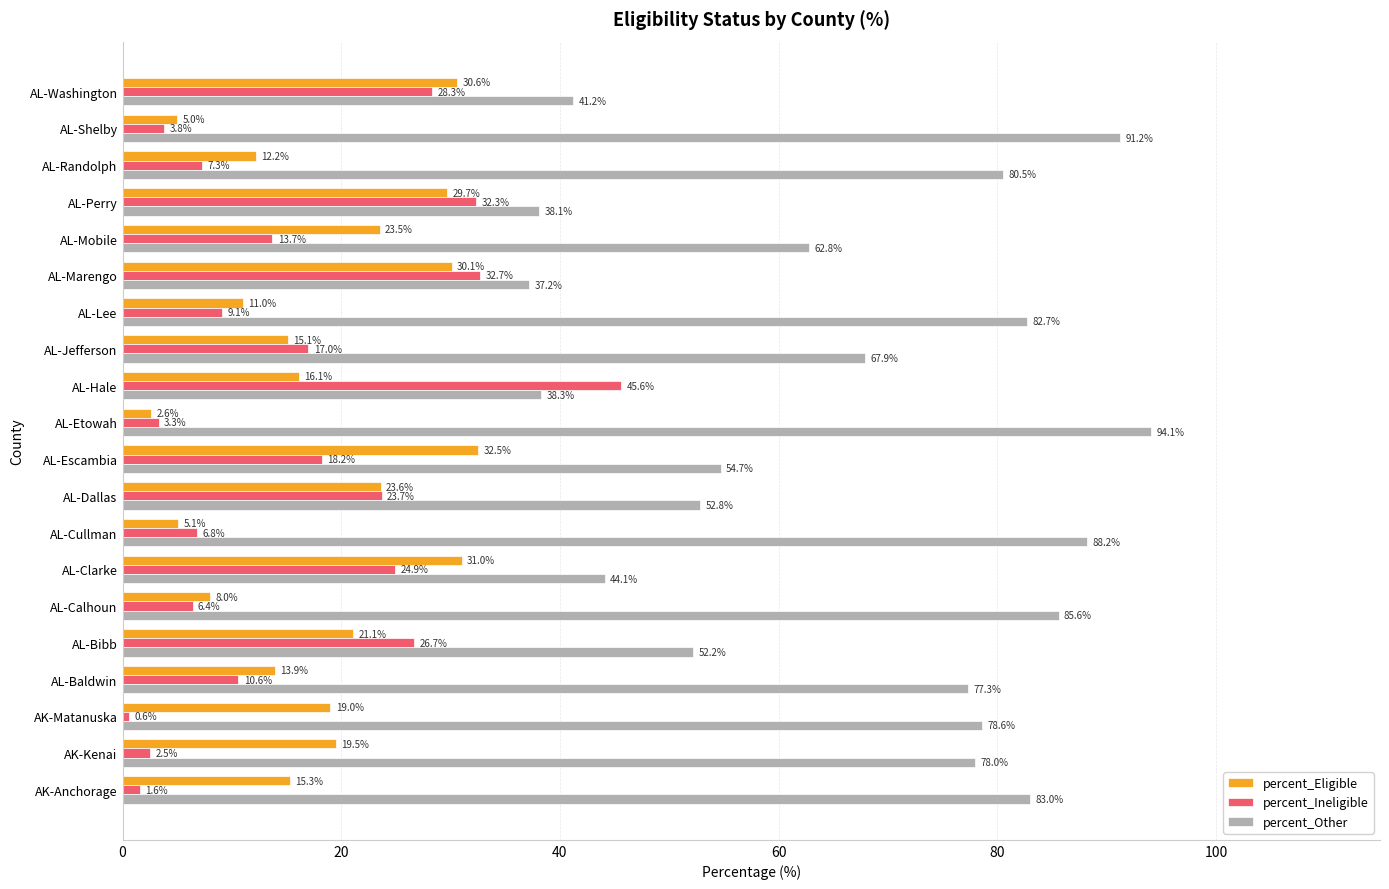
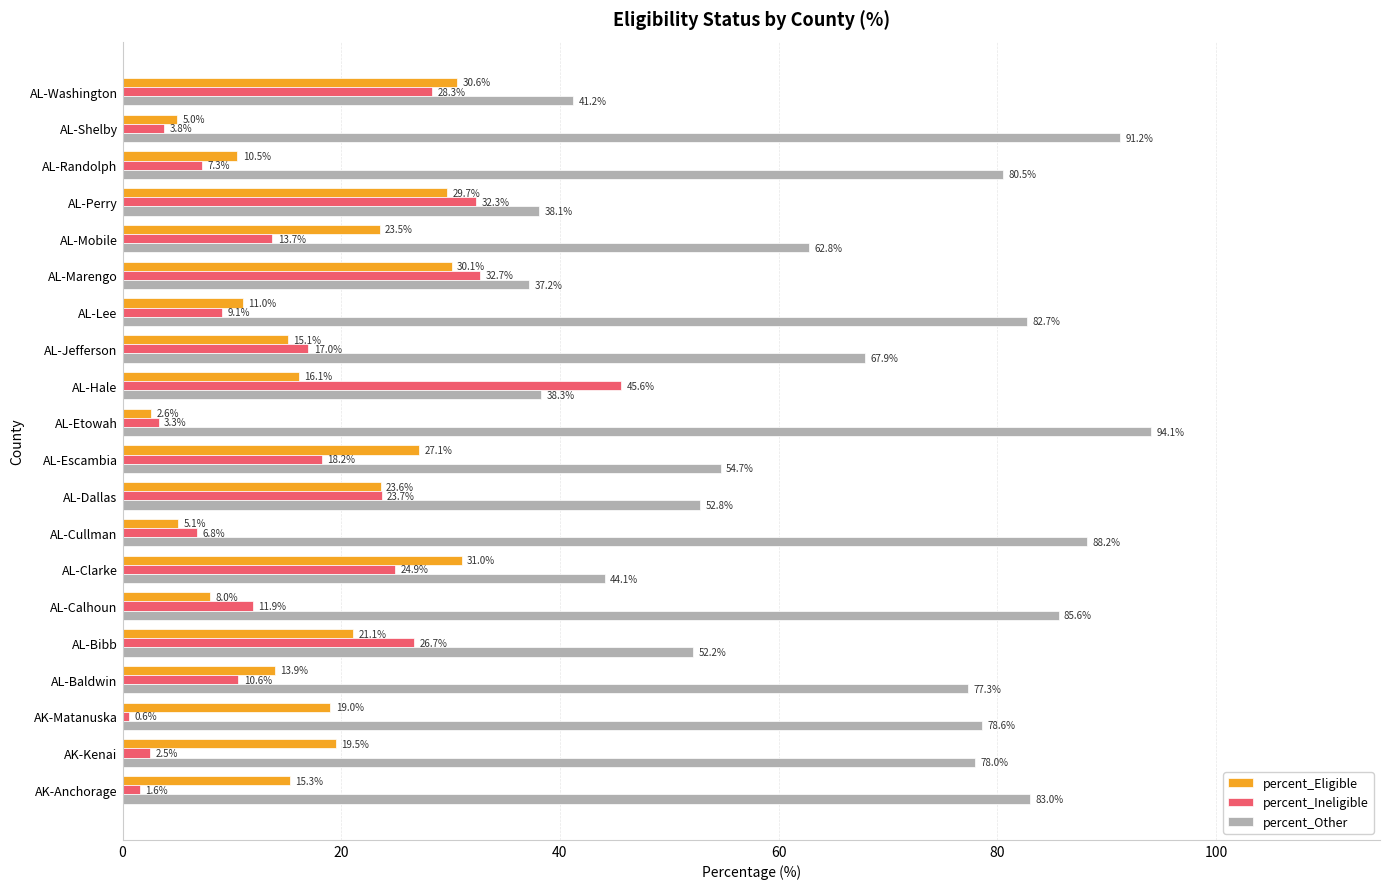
percent_Eligible, AL-Randolph: 12.2% -> 10.5%
percent_Eligible, AL-Escambia: 32.5% -> 27.1%
percent_Ineligible, AL-Calhoun: 6.4% -> 11.9%
